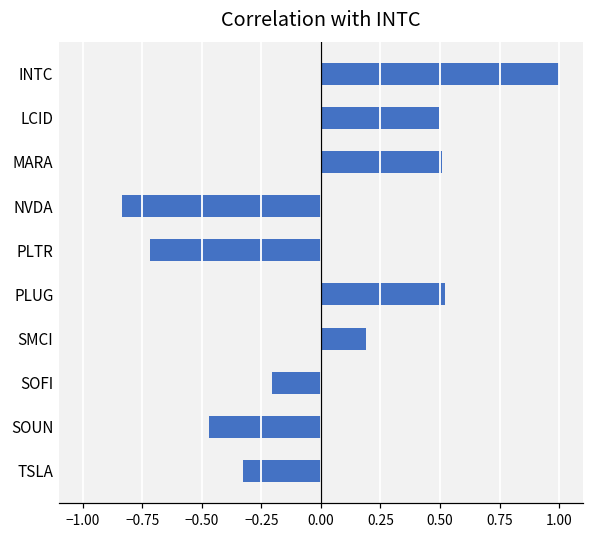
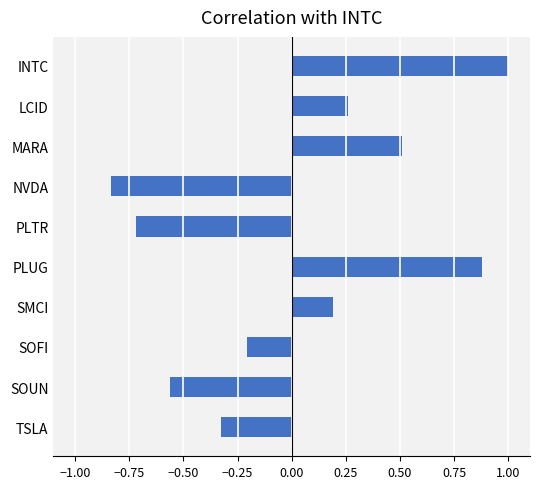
LCID: 0.49 -> 0.26
PLUG: 0.52 -> 0.88
SOUN: -0.47 -> -0.56
